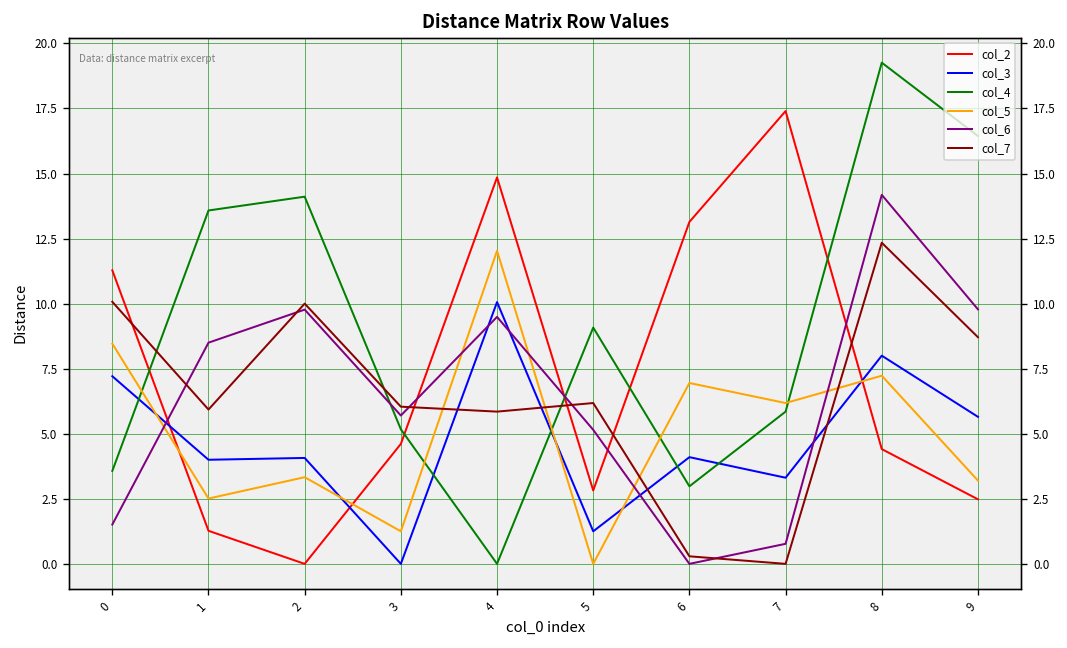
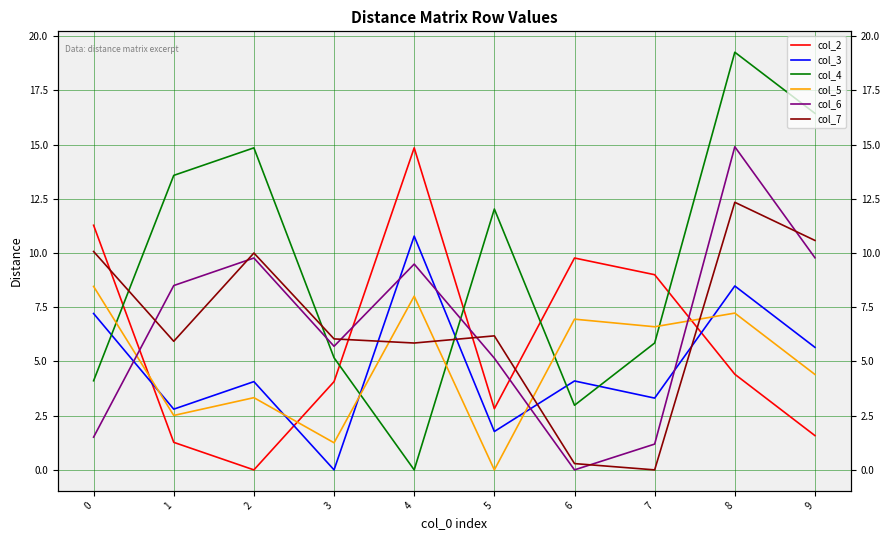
col_4, 0: 3.6 -> 4.1
col_3, 1: 4.0 -> 2.8
col_4, 2: 14.1 -> 14.9
col_2, 3: 4.6 -> 4.1
col_3, 4: 10.1 -> 10.8
col_5, 4: 12.0 -> 8.0
col_3, 5: 1.3 -> 1.8
col_4, 5: 9.1 -> 12.0
col_2, 6: 13.1 -> 9.8
col_2, 7: 17.4 -> 9.0
col_5, 7: 6.2 -> 6.6
col_6, 7: 0.8 -> 1.2
col_3, 8: 8.0 -> 8.5
col_6, 8: 14.2 -> 14.9
col_2, 9: 2.5 -> 1.6
col_5, 9: 3.2 -> 4.4
col_7, 9: 8.7 -> 10.6
